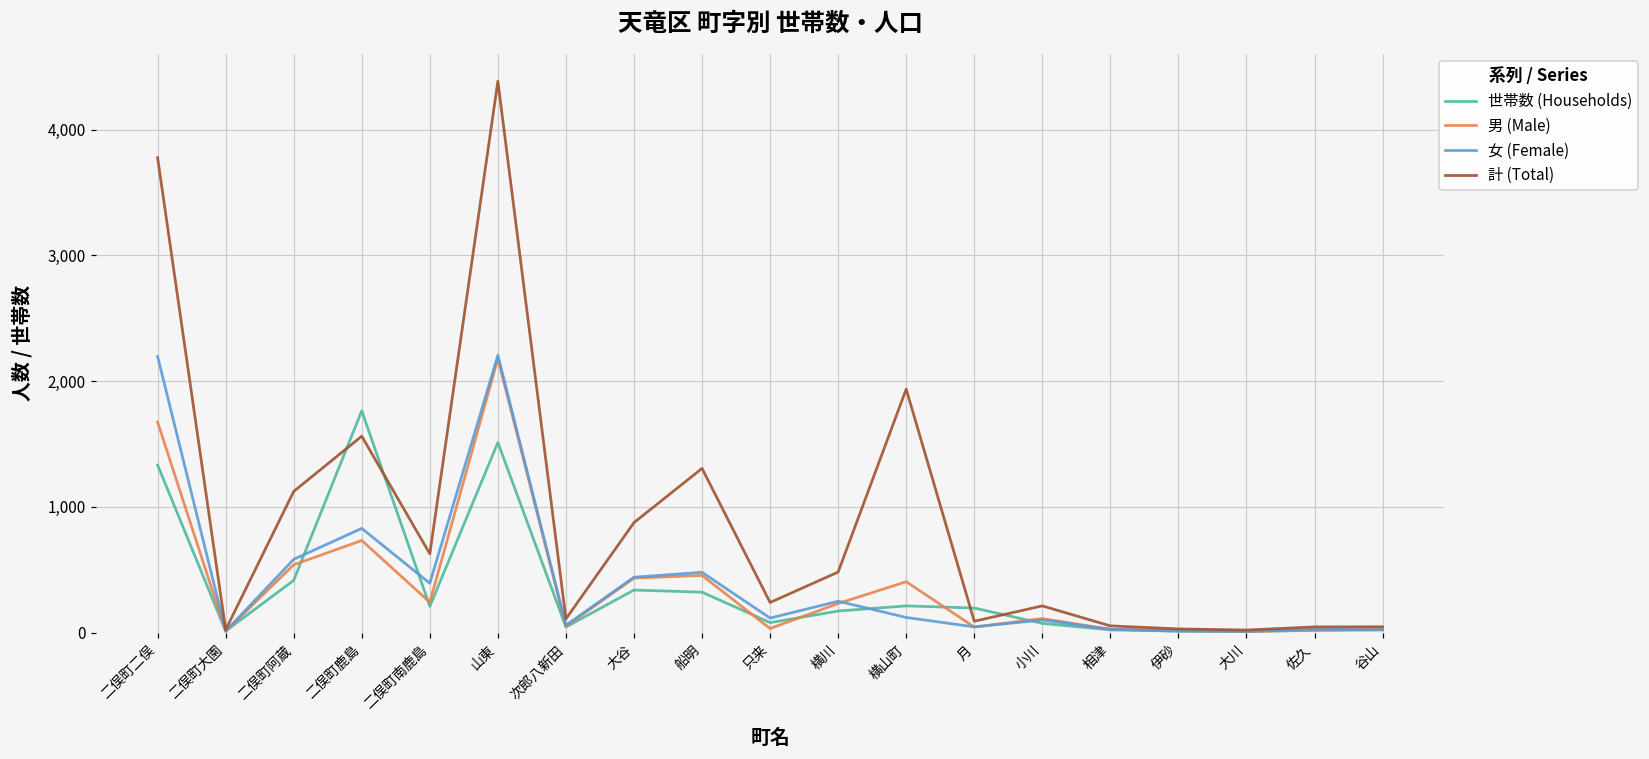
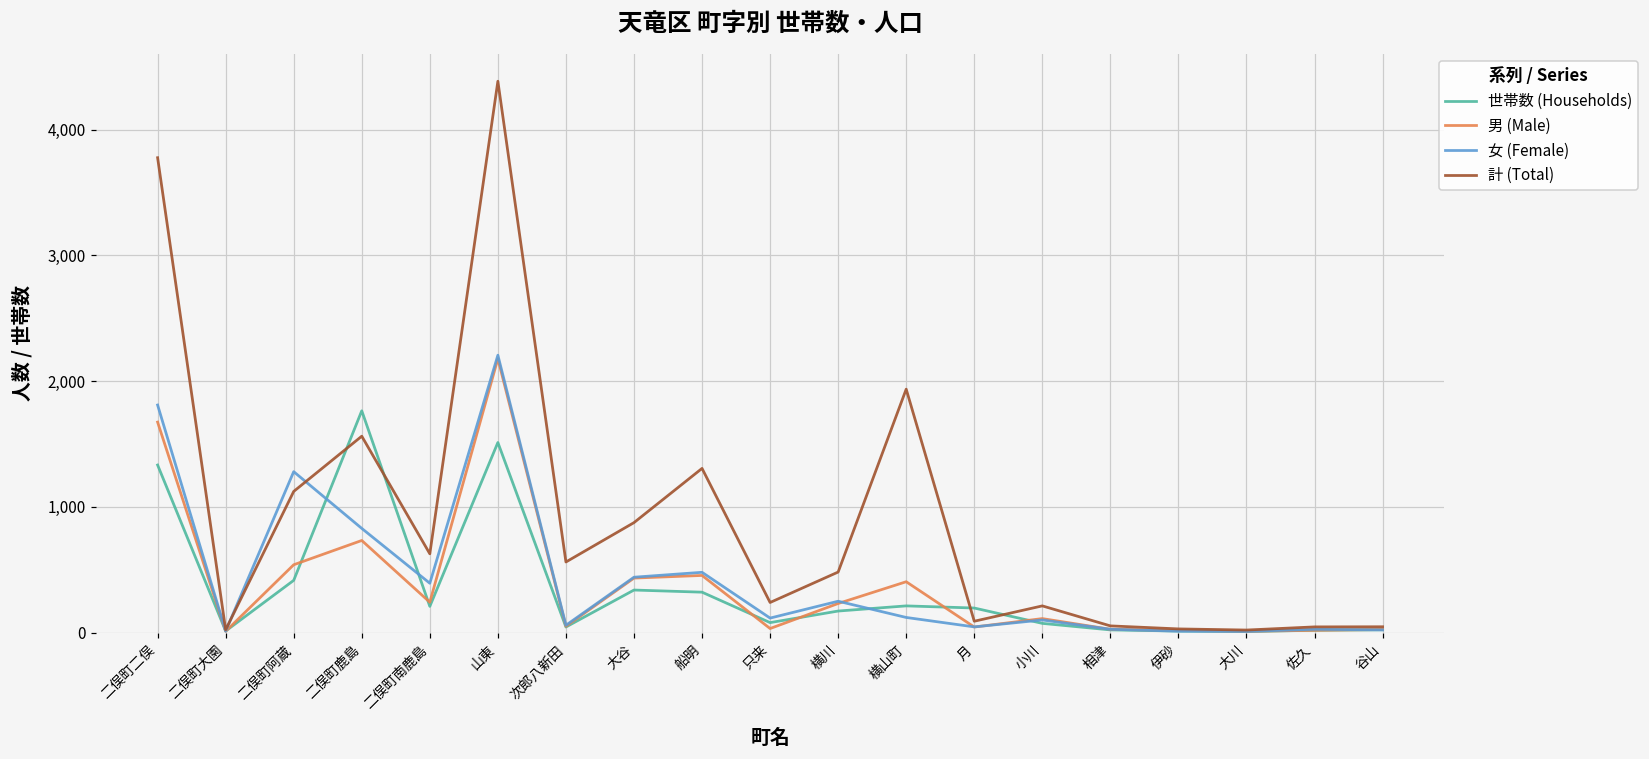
女 (Female), 二俣町二俣: 2,200 -> 1,810
女 (Female), 二俣町阿蔵: 580 -> 1,280
計 (Total), 次郎八新田: 110 -> 560
